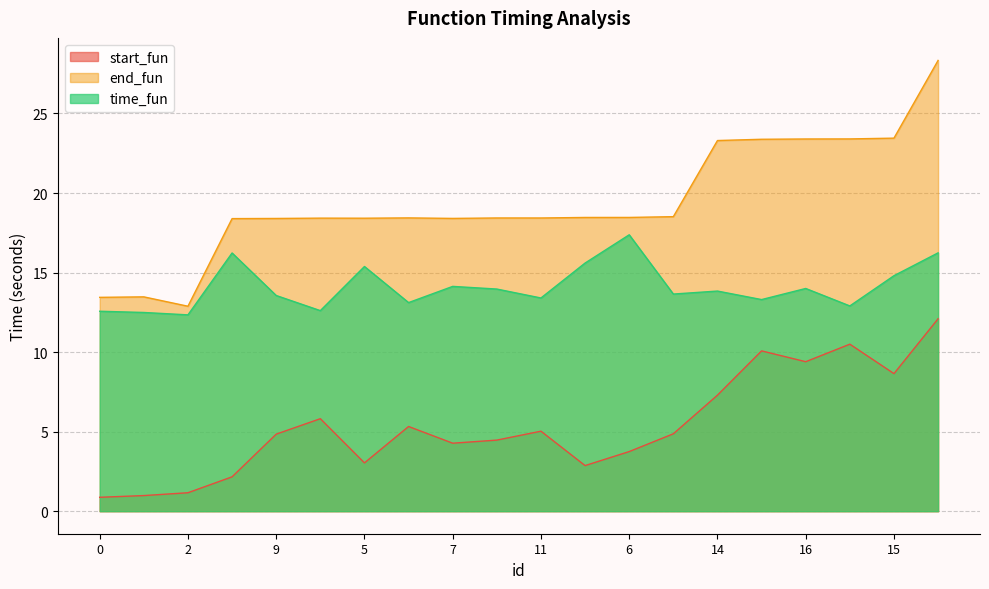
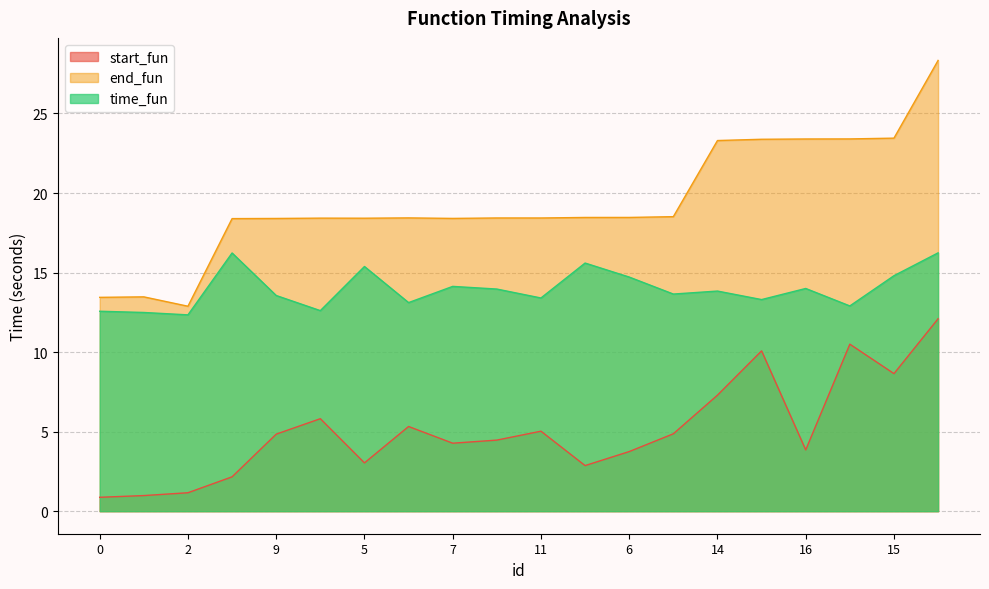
time_fun, 6: 17.4 -> 14.7
start_fun, 16: 9.4 -> 3.9
